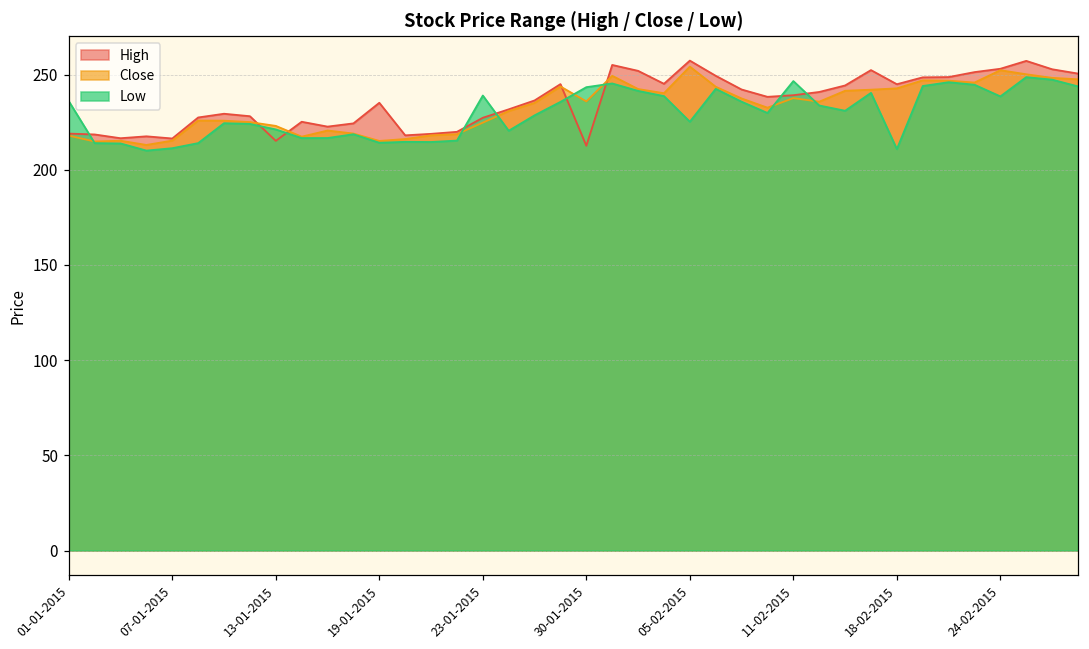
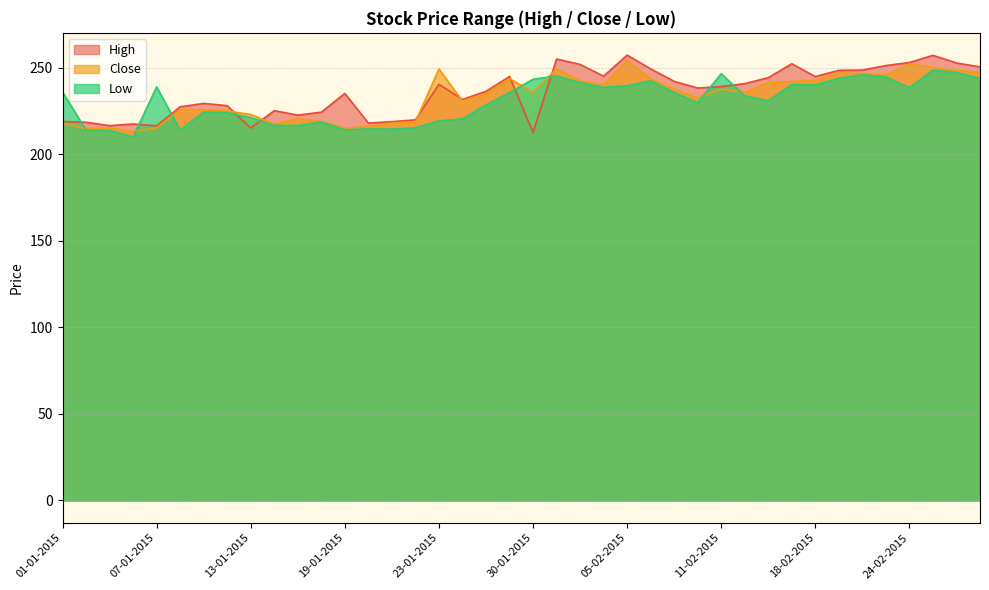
Low, 07-01-2015: 211 -> 239
High, 23-01-2015: 227 -> 240
Close, 23-01-2015: 225 -> 249
Low, 23-01-2015: 239 -> 219
Low, 05-02-2015: 225 -> 240
Low, 18-02-2015: 211 -> 240
